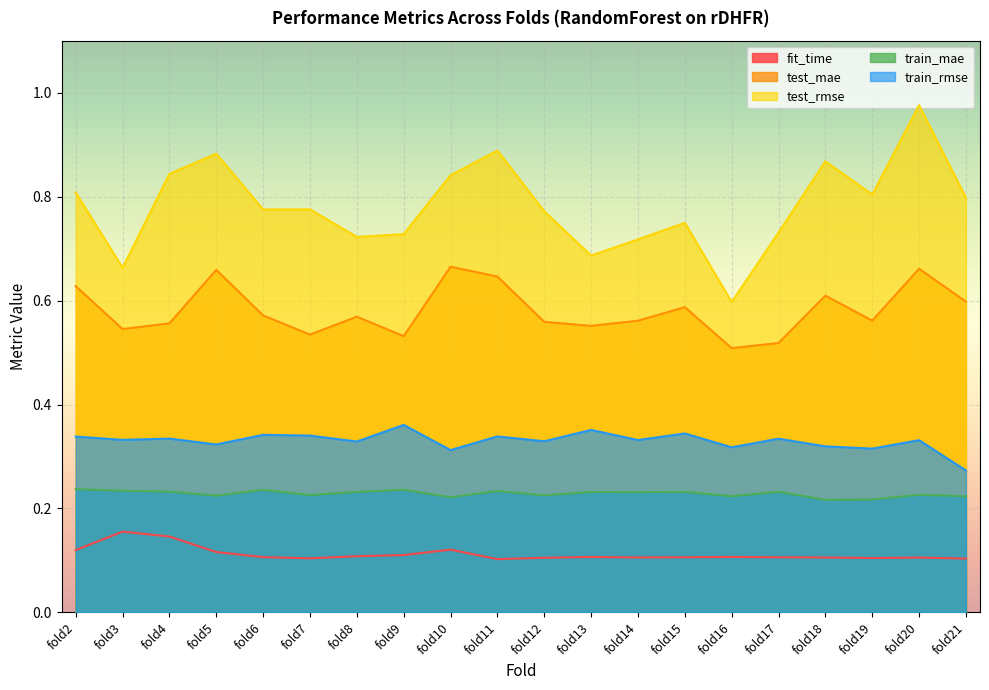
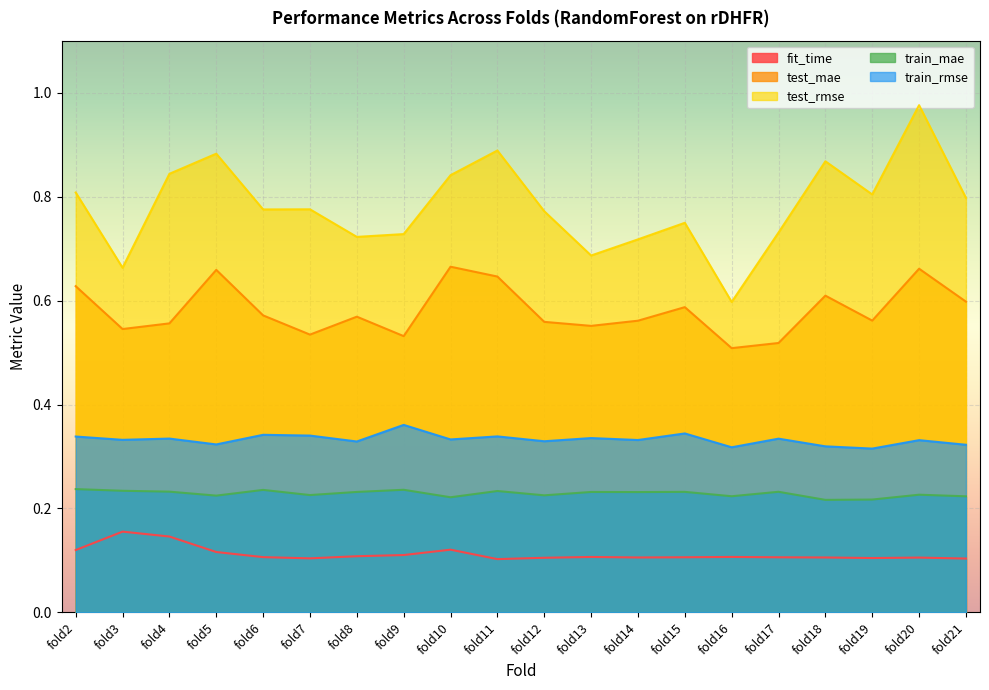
train_rmse, fold10: 0.31 -> 0.33
train_rmse, fold13: 0.35 -> 0.34
train_rmse, fold21: 0.27 -> 0.32
